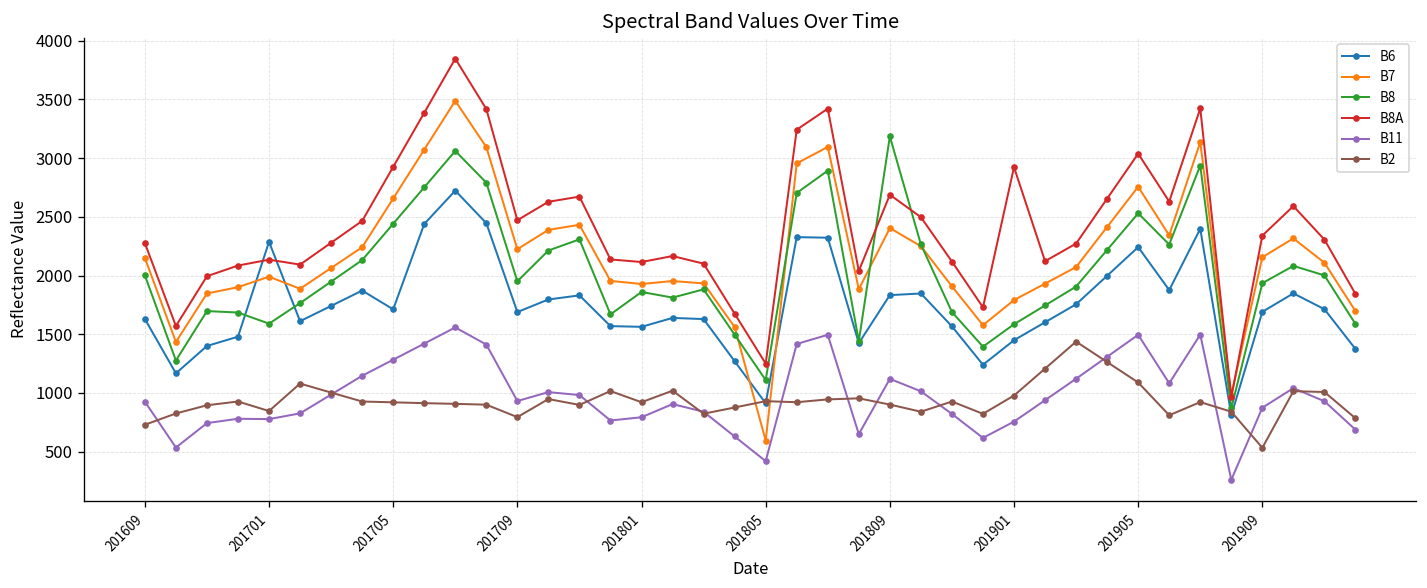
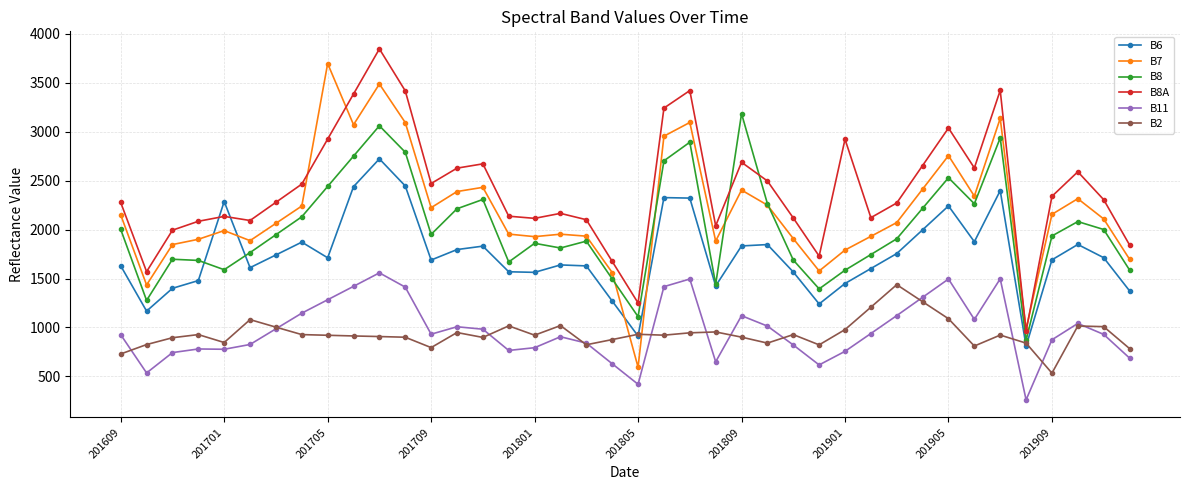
B7, 201705: 2700 -> 3700
